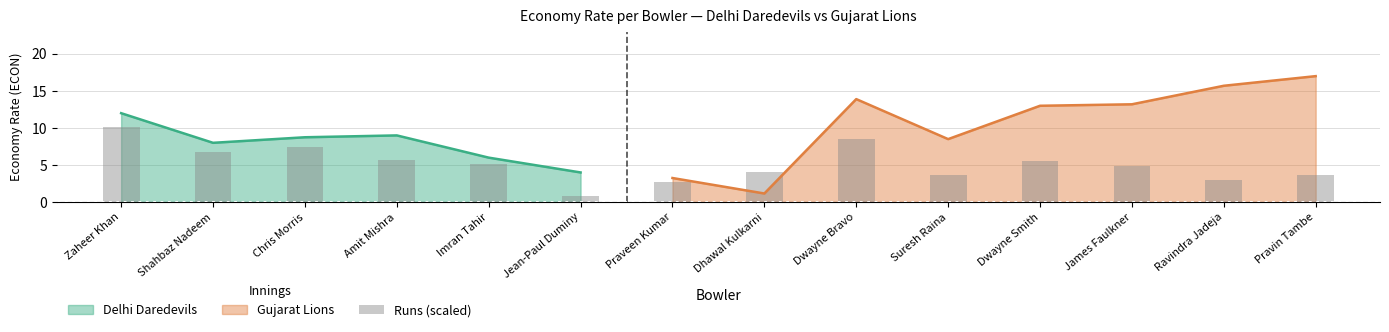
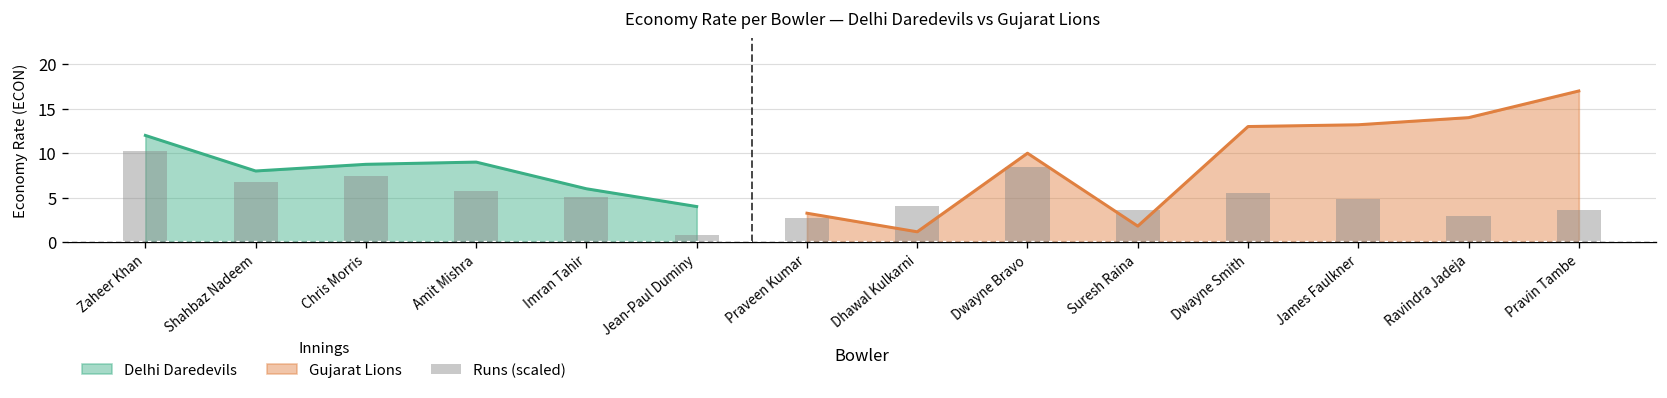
Gujarat Lions, Dwayne Bravo: 14 -> 10
Gujarat Lions, Suresh Raina: 9 -> 2
Gujarat Lions, Ravindra Jadeja: 16 -> 14
